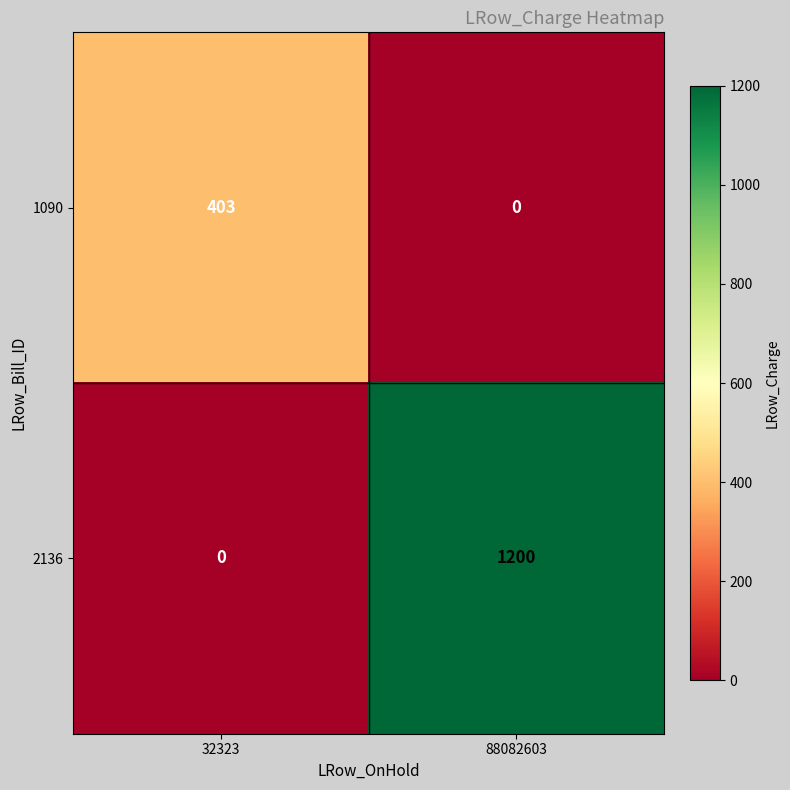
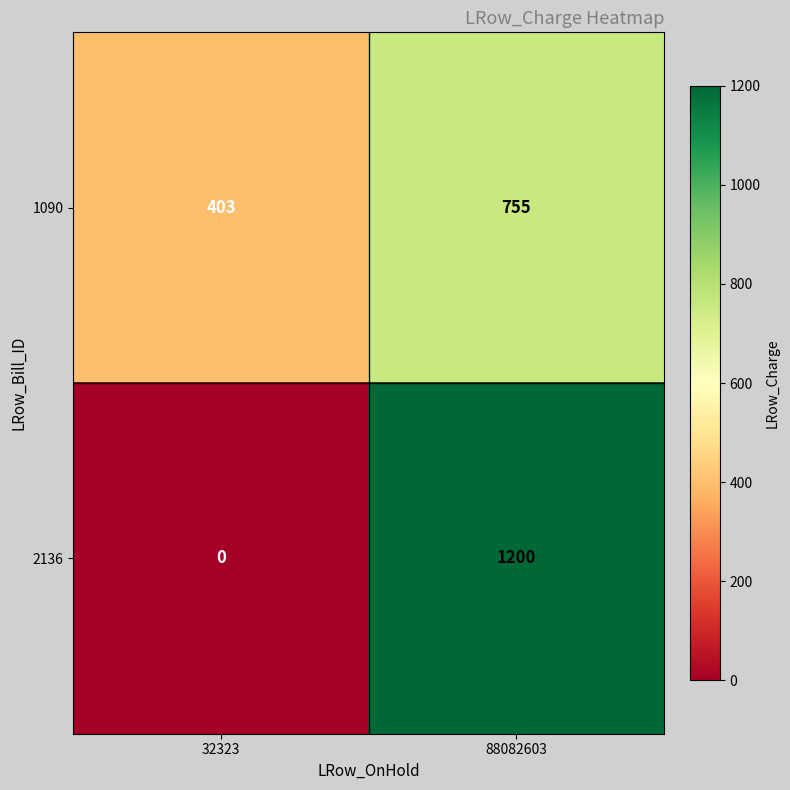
1090, 88082603: 0 -> 755
